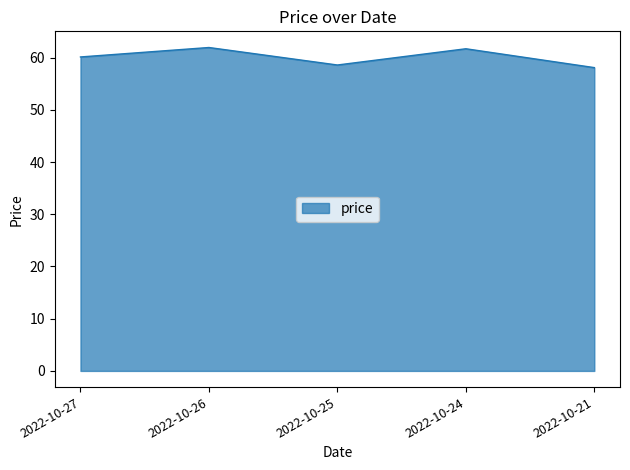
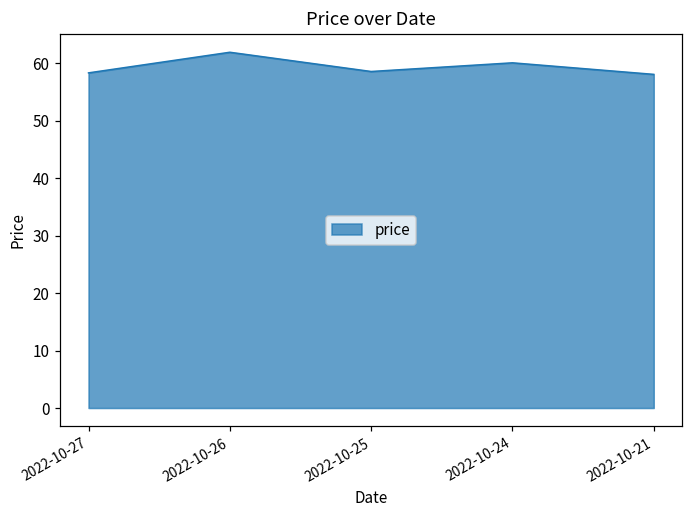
2022-10-27: 60 -> 58
2022-10-24: 62 -> 60
